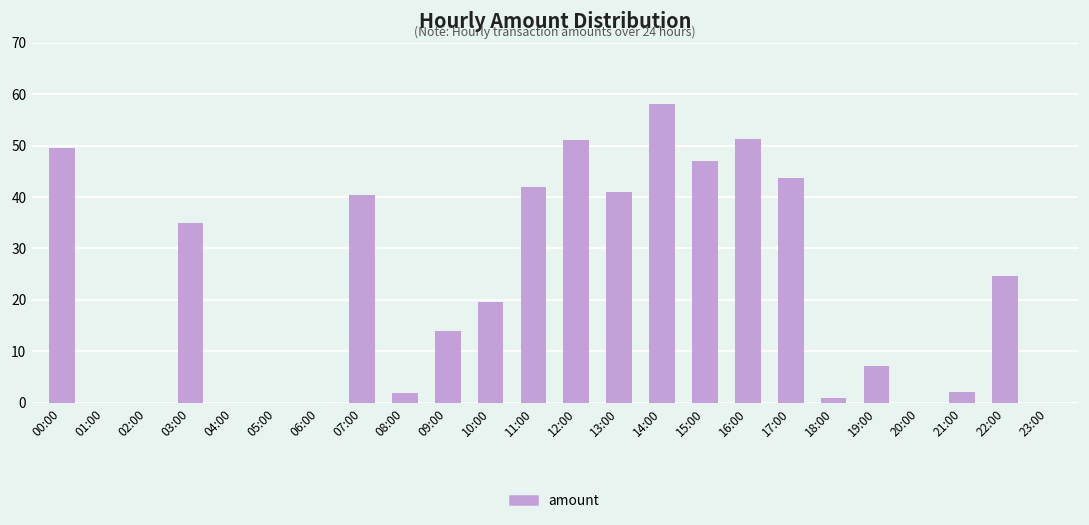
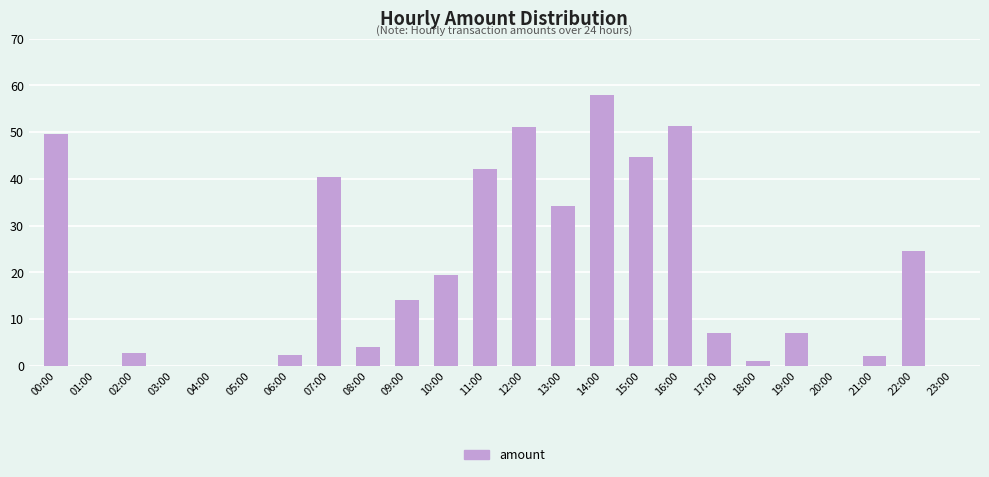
02:00: 0 -> 3
03:00: 35 -> 0
06:00: 0 -> 2
08:00: 2 -> 4
13:00: 41 -> 34
15:00: 47 -> 45
17:00: 44 -> 7
